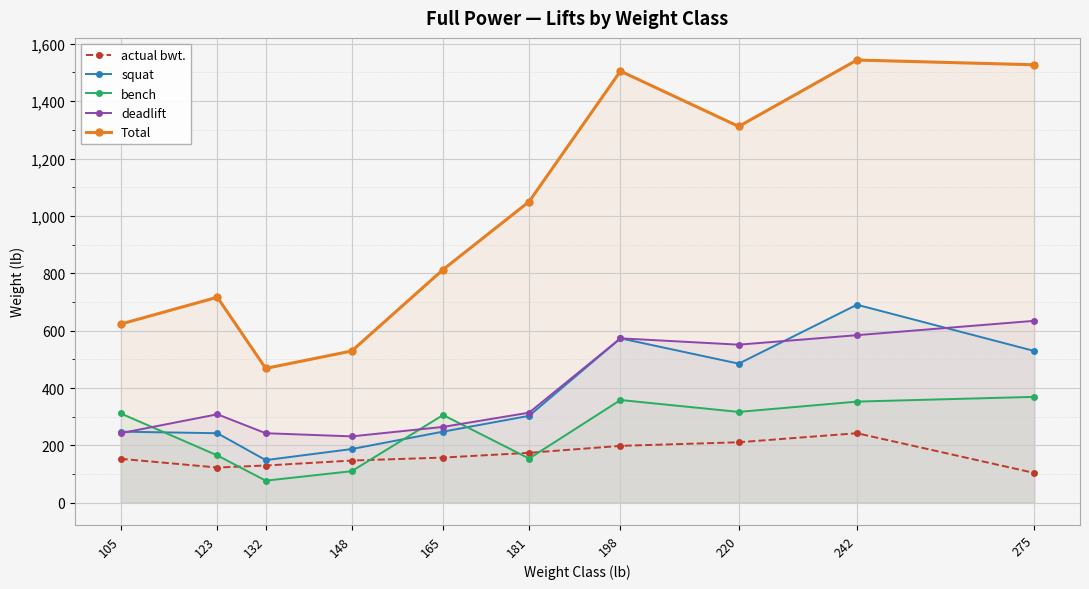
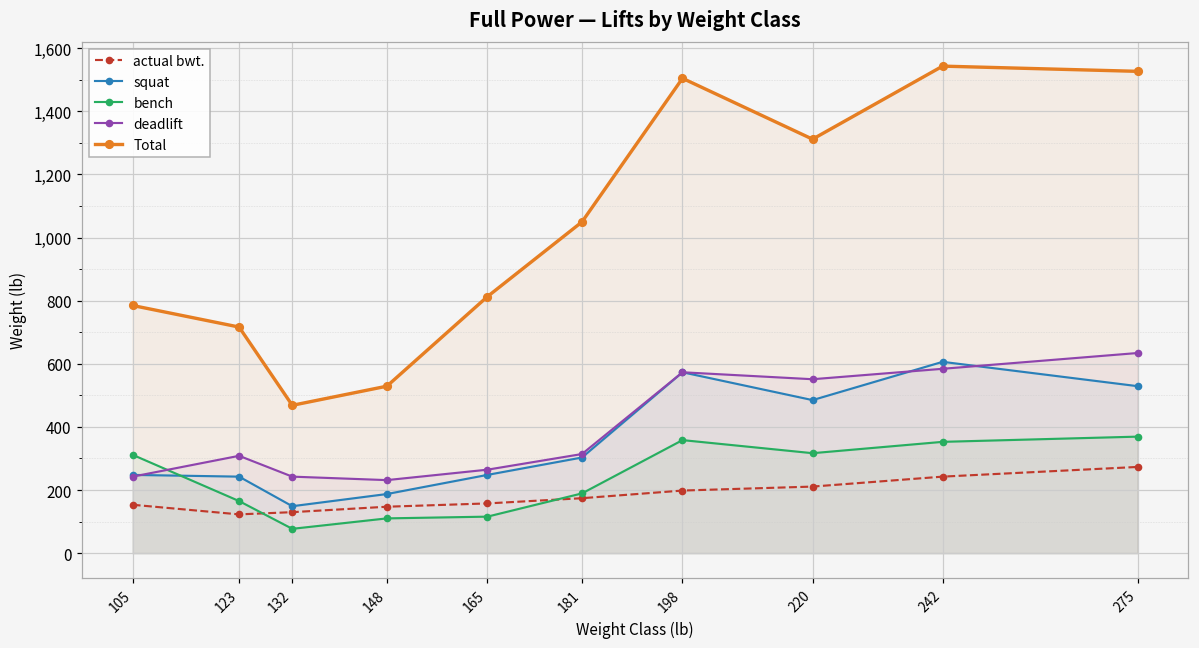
Total, 105: 620 -> 780
bench, 165: 310 -> 120
bench, 181: 150 -> 190
squat, 242: 690 -> 610
actual bwt., 275: 100 -> 270
